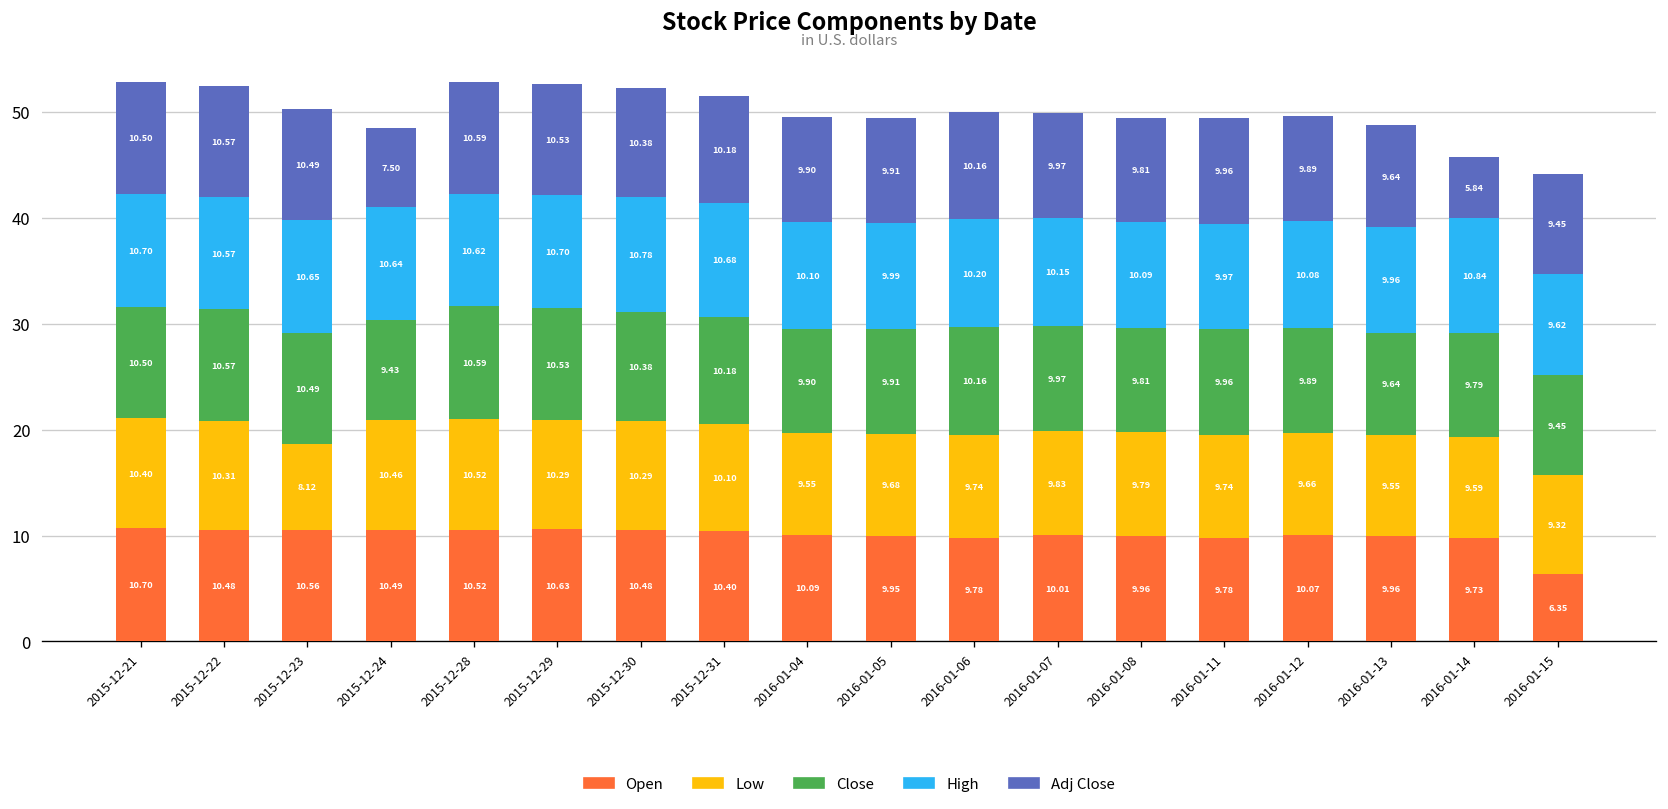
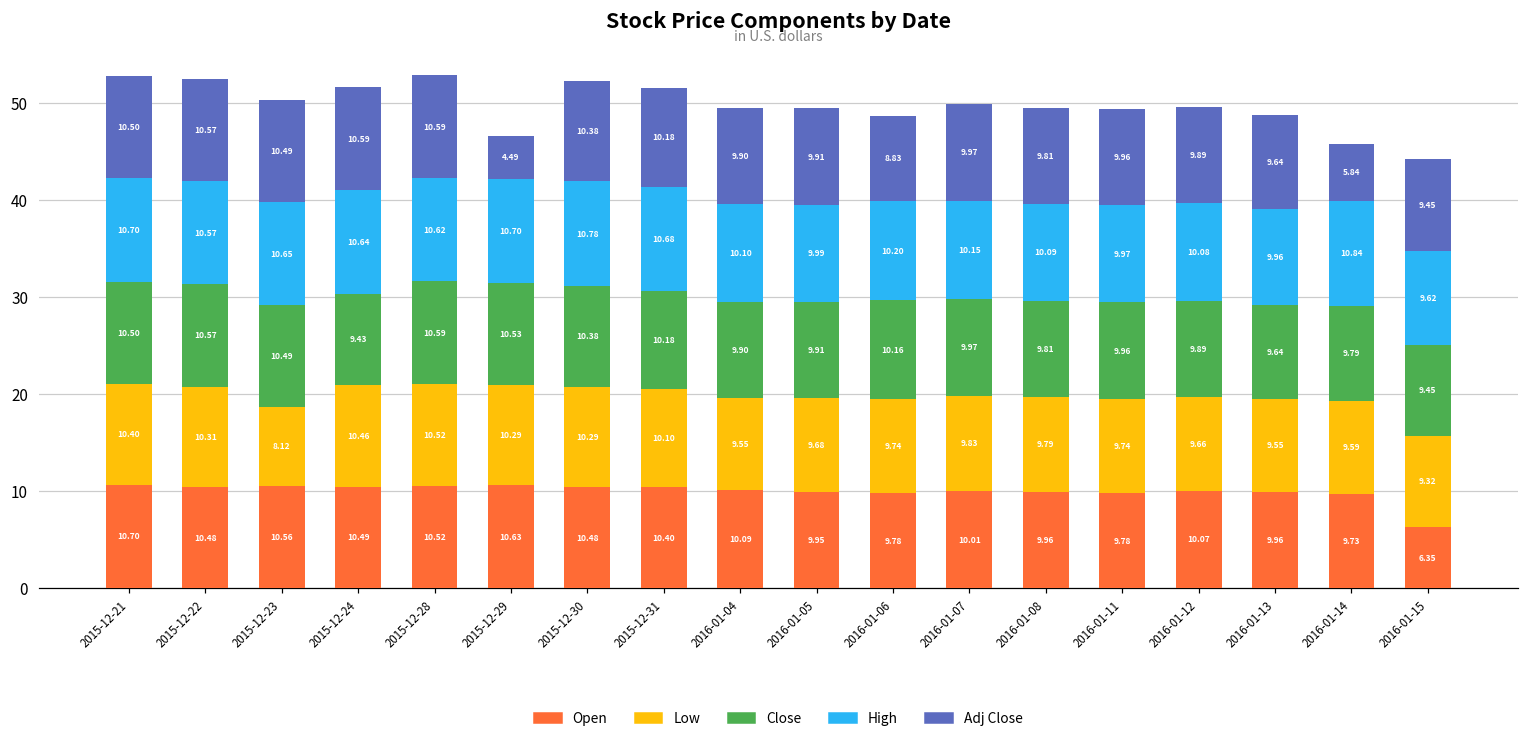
Adj Close, 2015-12-24: 7.50 -> 10.59
Adj Close, 2015-12-29: 10.53 -> 4.49
Adj Close, 2016-01-06: 10.16 -> 8.83
